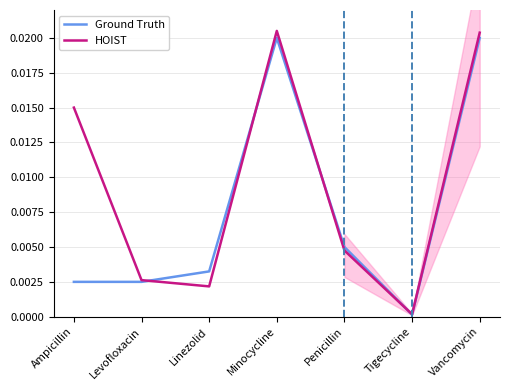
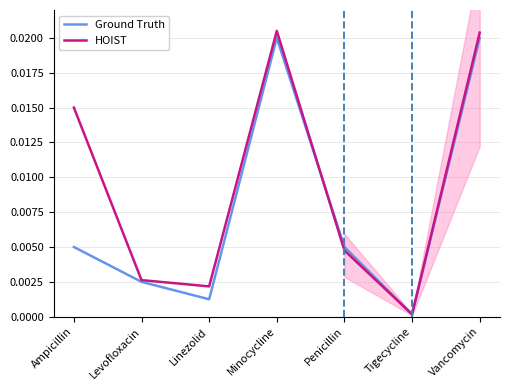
Ground Truth, Ampicillin: 0.0025 -> 0.0050
Ground Truth, Linezolid: 0.0033 -> 0.0013
